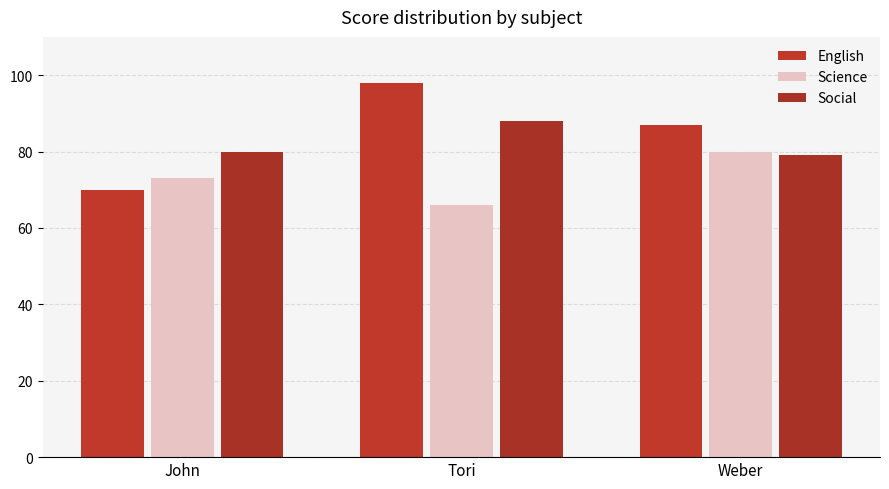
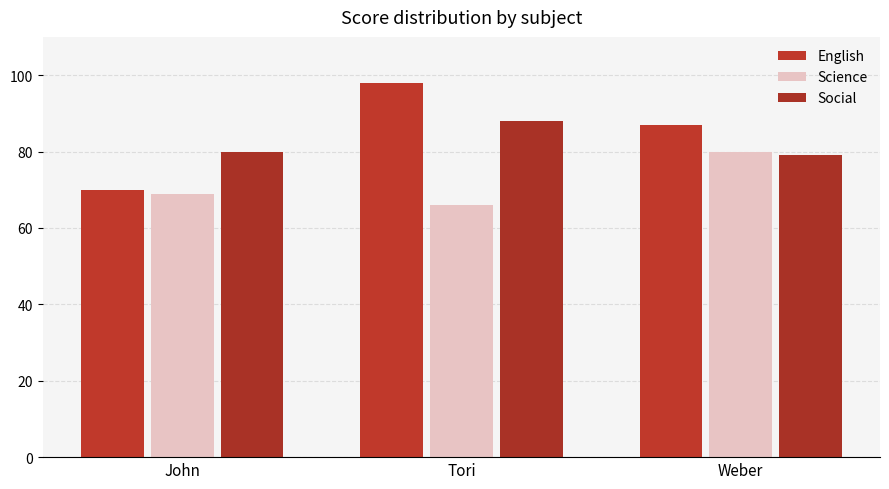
Science, John: 73 -> 69
